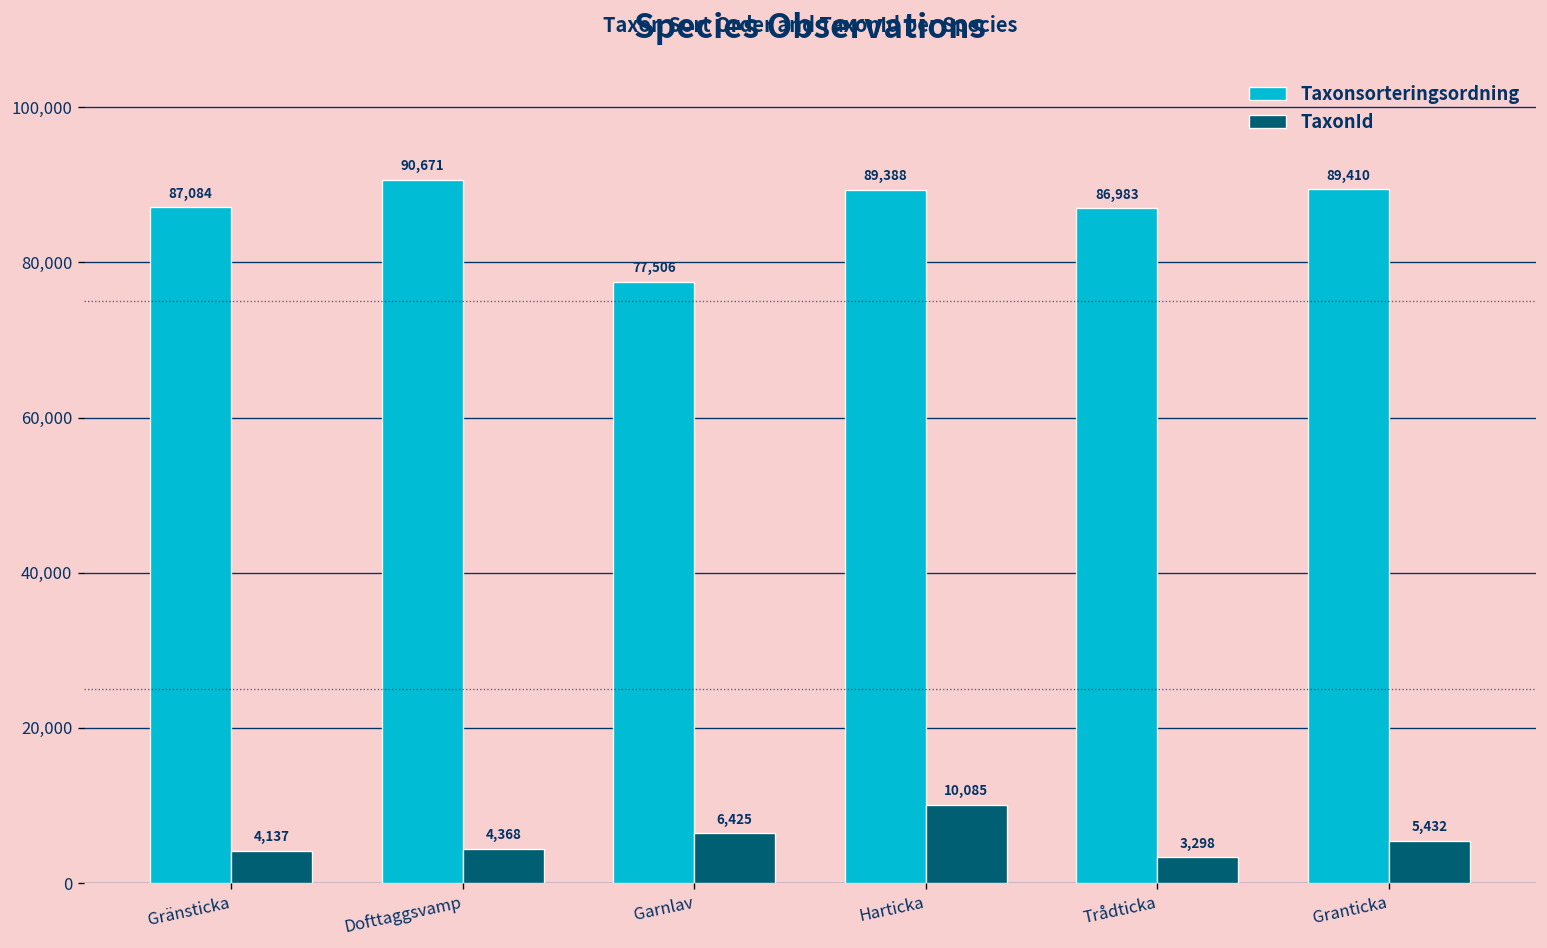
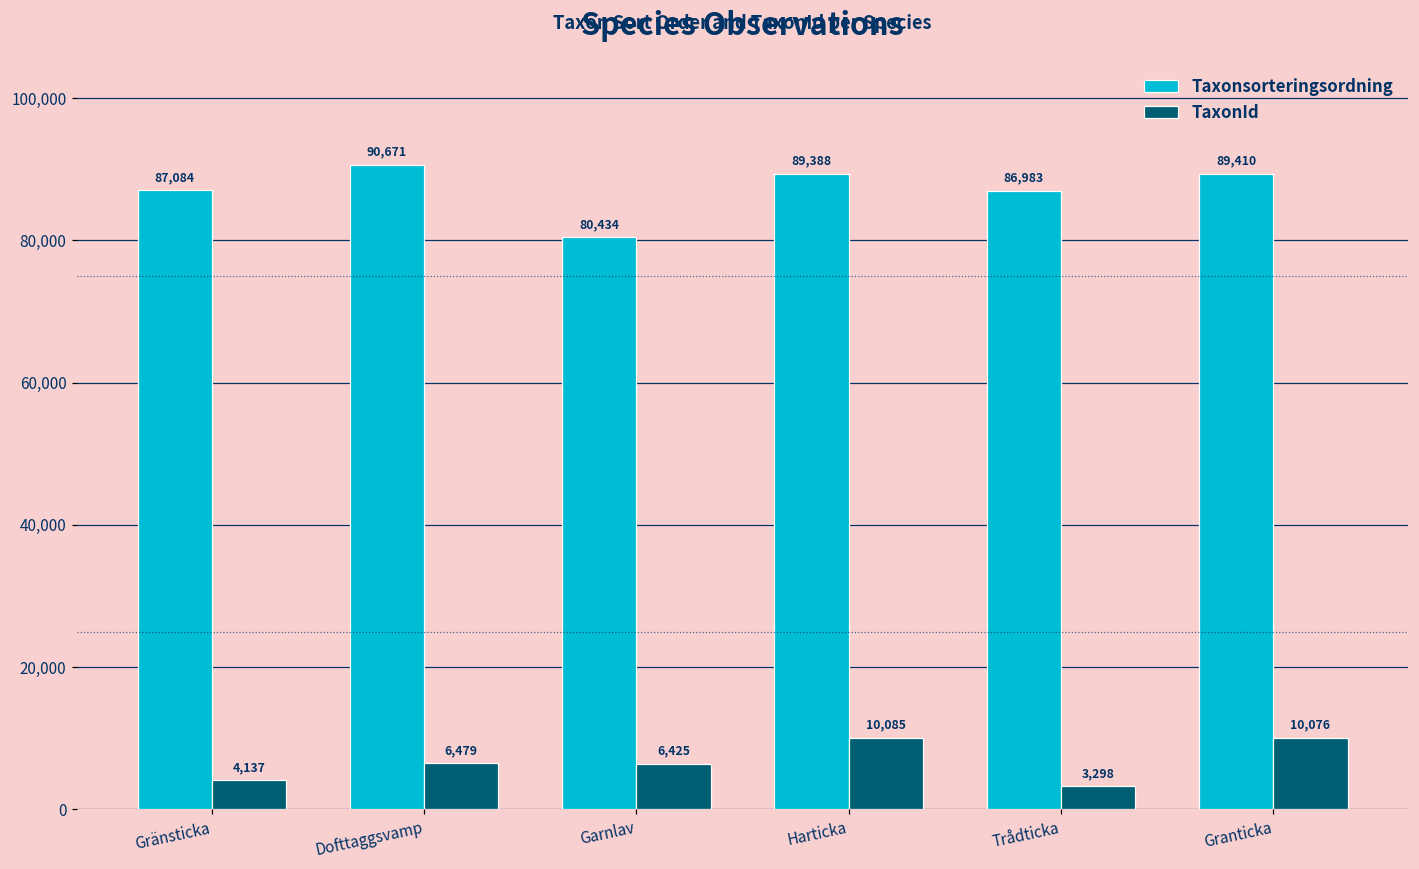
TaxonId, Dofttaggsvamp: 4,368 -> 6,479
Taxonsorteringsordning, Garnlav: 77,506 -> 80,434
TaxonId, Granticka: 5,432 -> 10,076
